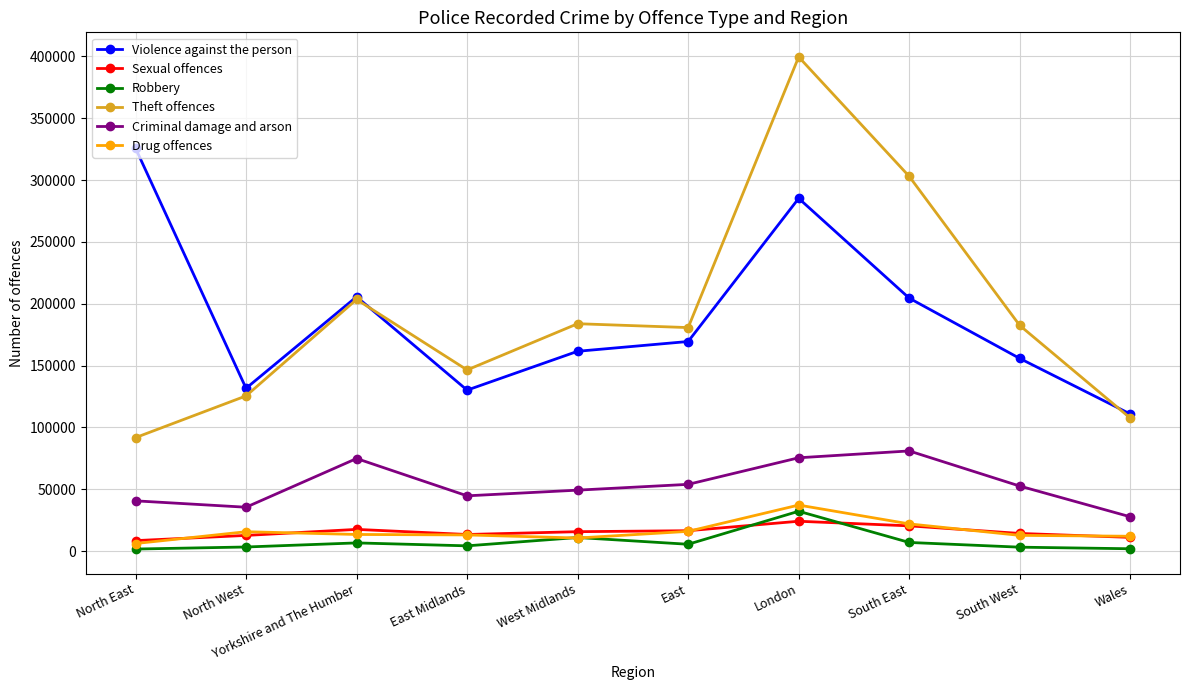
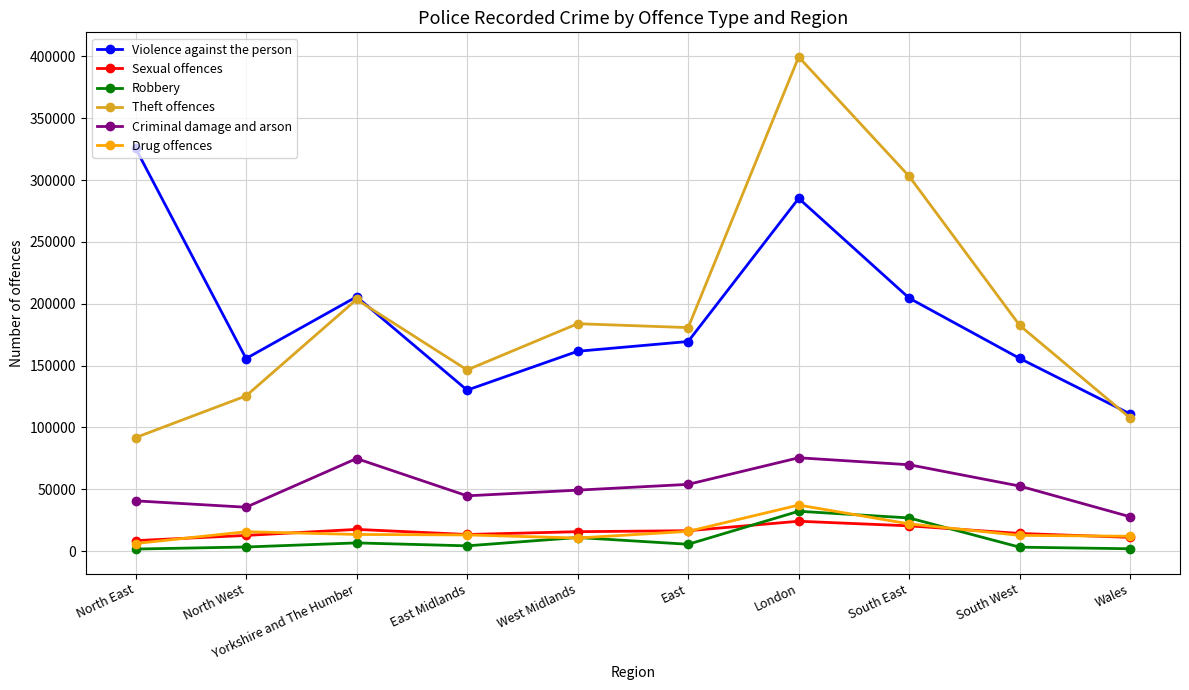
Violence against the person, North West: 132000 -> 156000
Robbery, South East: 7000 -> 27000
Criminal damage and arson, South East: 81000 -> 70000
